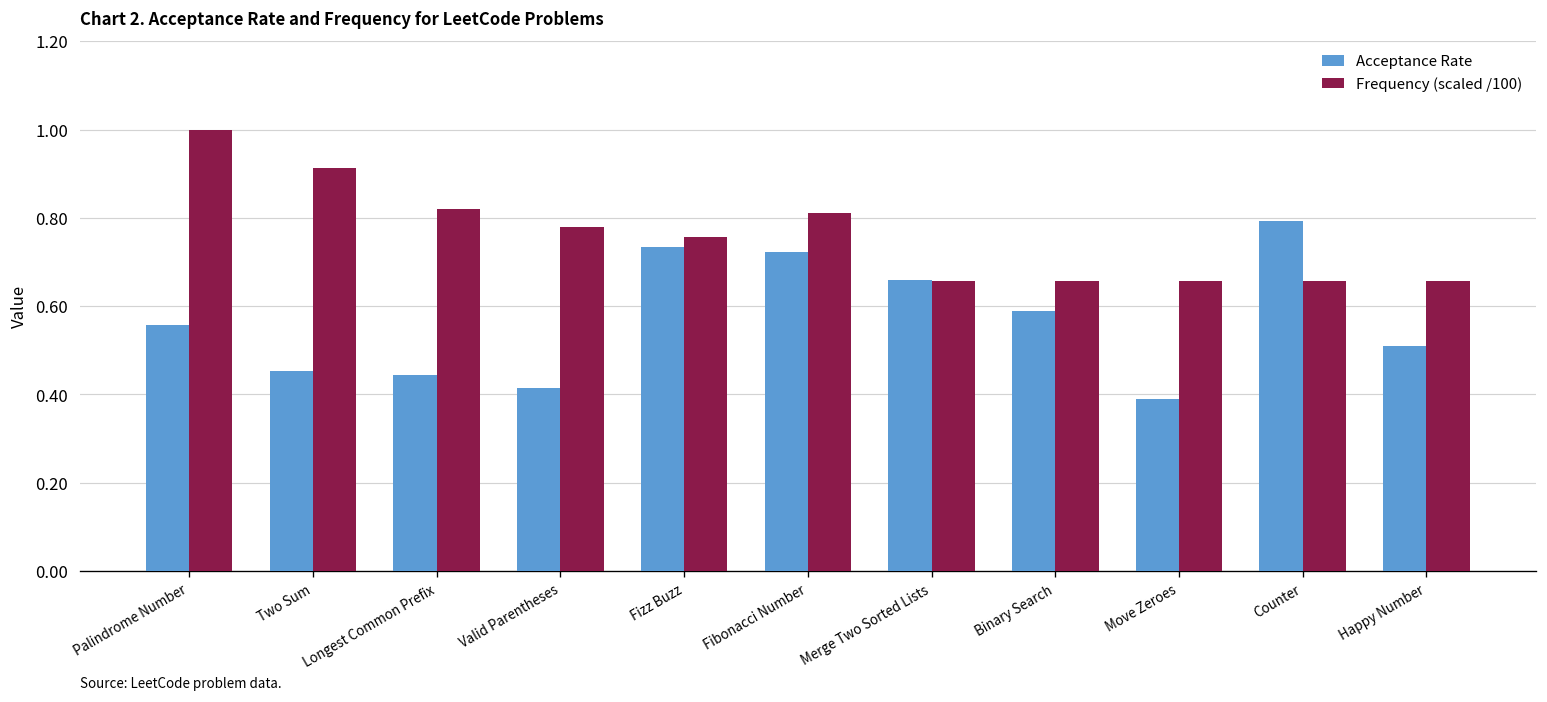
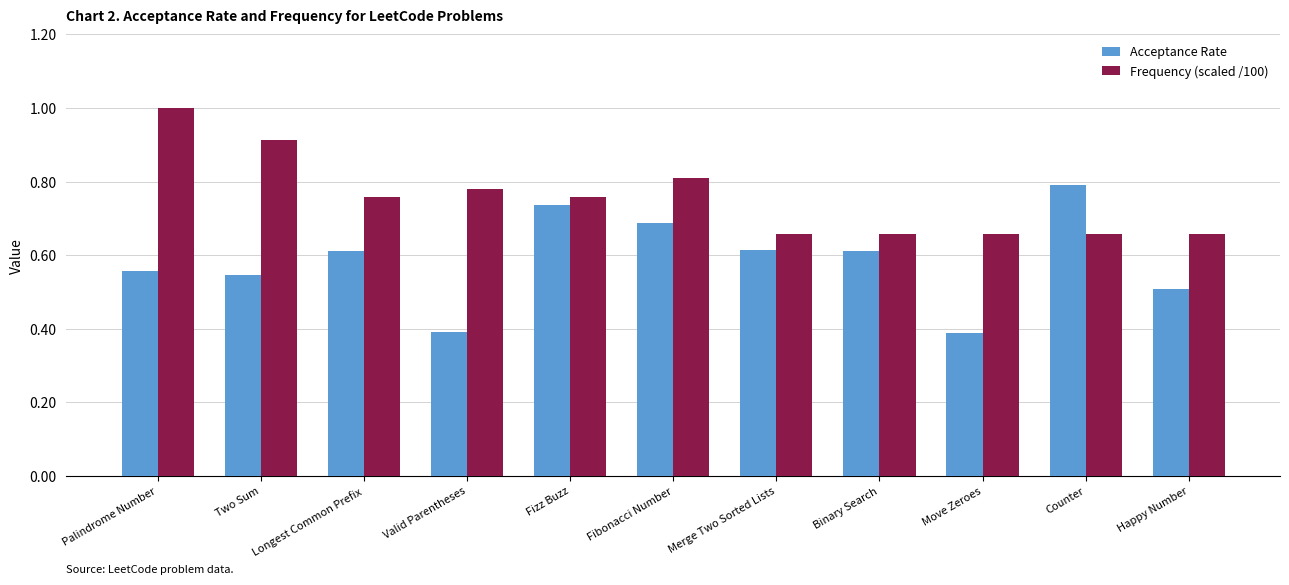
Acceptance Rate, Two Sum: 0.45 -> 0.55
Acceptance Rate, Longest Common Prefix: 0.44 -> 0.61
Frequency (scaled /100), Longest Common Prefix: 0.82 -> 0.76
Acceptance Rate, Valid Parentheses: 0.42 -> 0.39
Acceptance Rate, Fibonacci Number: 0.72 -> 0.69
Acceptance Rate, Merge Two Sorted Lists: 0.66 -> 0.61
Acceptance Rate, Binary Search: 0.59 -> 0.61
